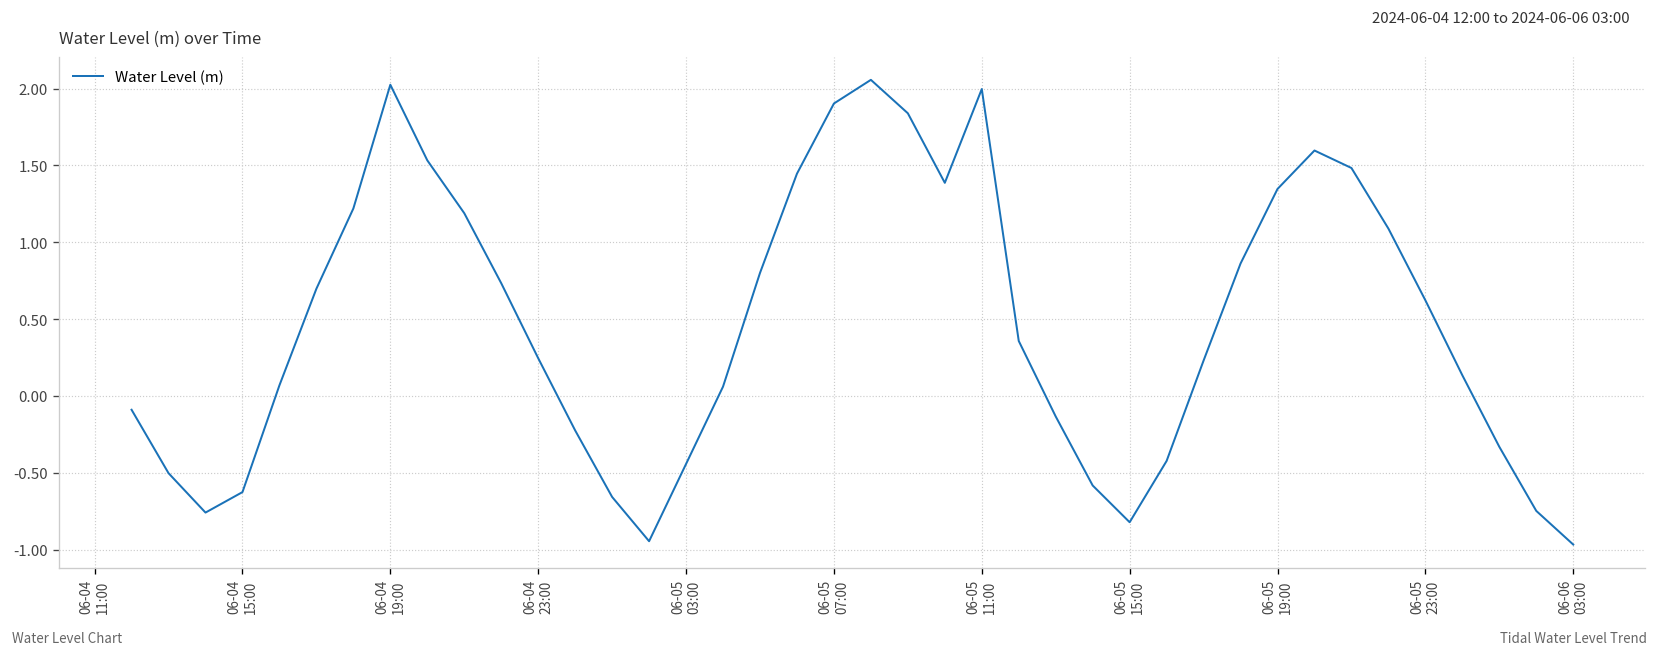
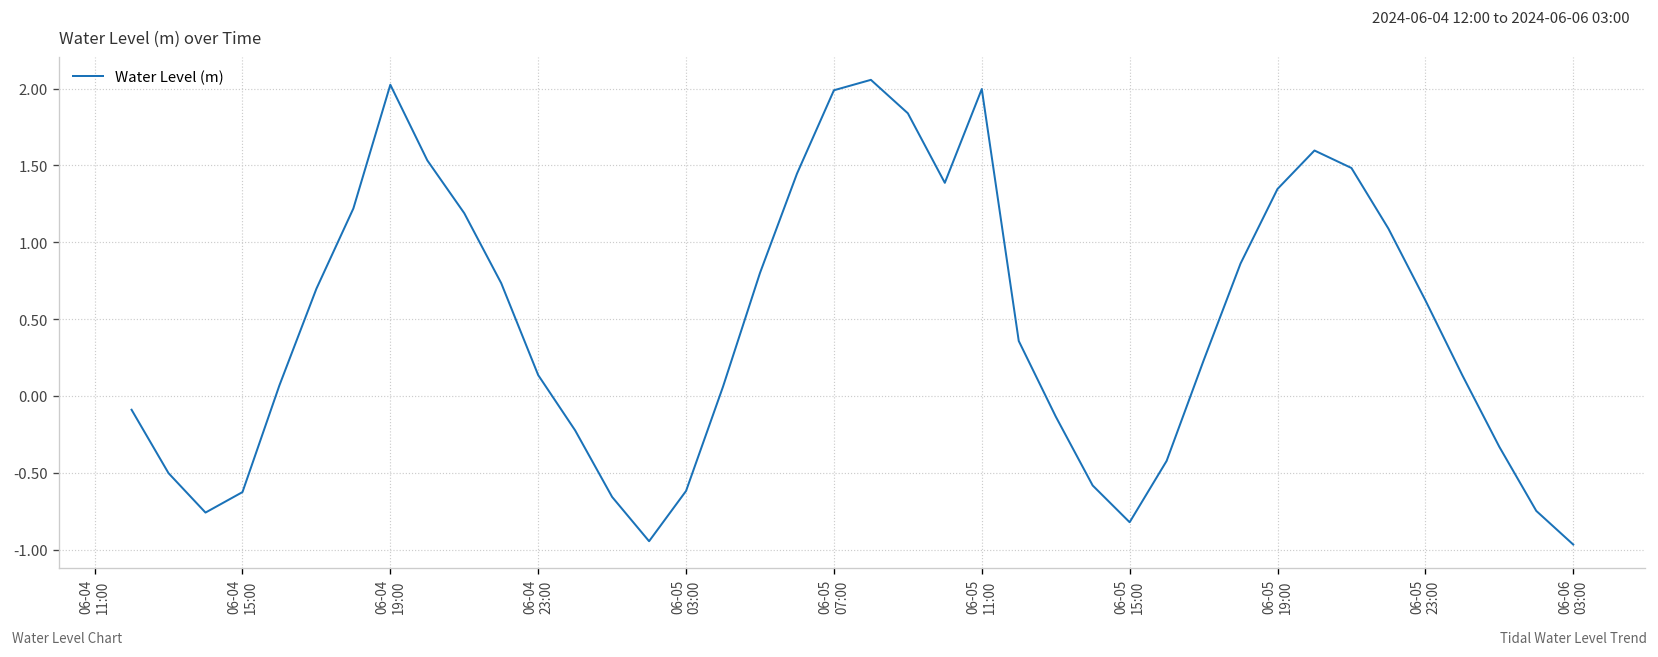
06-04 23:00: 0.25 -> 0.14
06-05 03:00: -0.44 -> -0.61
06-05 07:00: 1.90 -> 1.99
